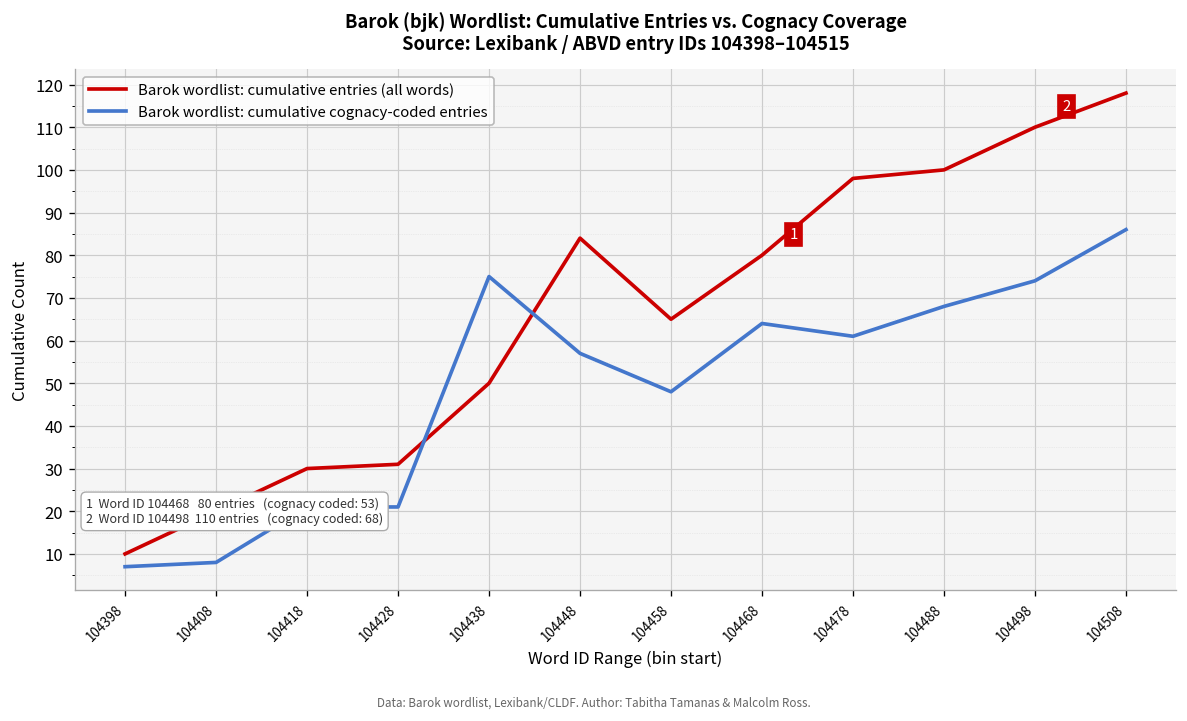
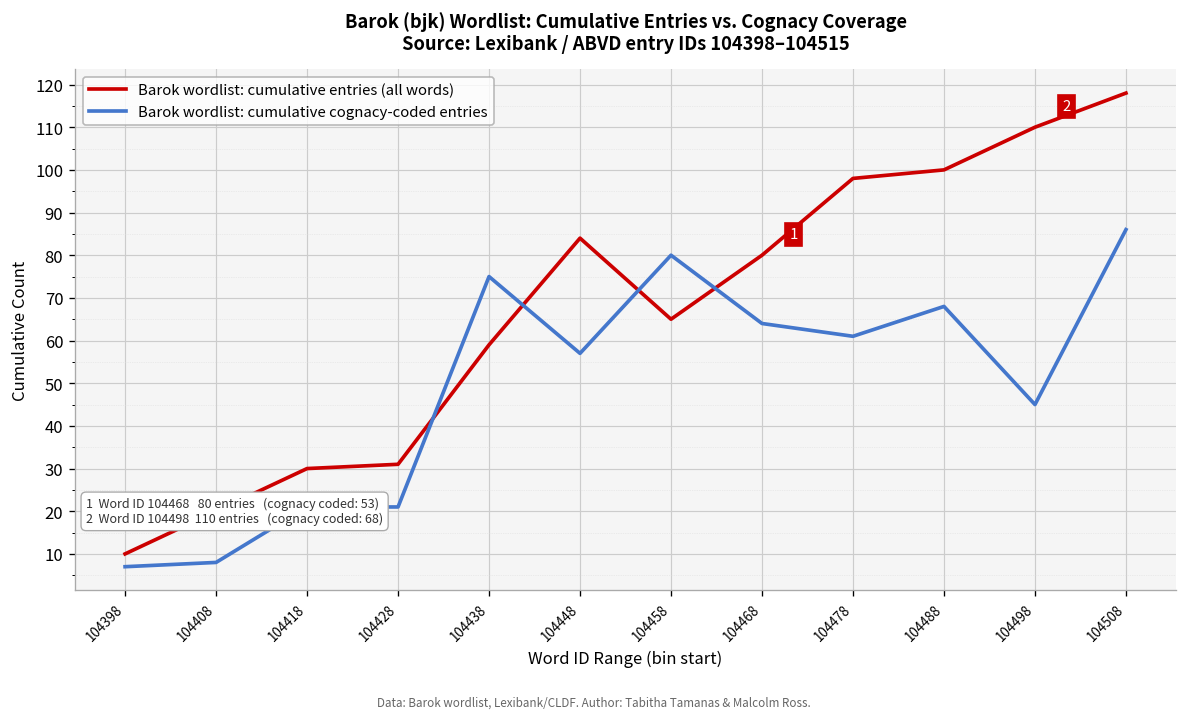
Barok wordlist: cumulative entries (all words), 104438: 50 -> 59
Barok wordlist: cumulative cognacy-coded entries, 104458: 48 -> 80
Barok wordlist: cumulative cognacy-coded entries, 104498: 74 -> 45
